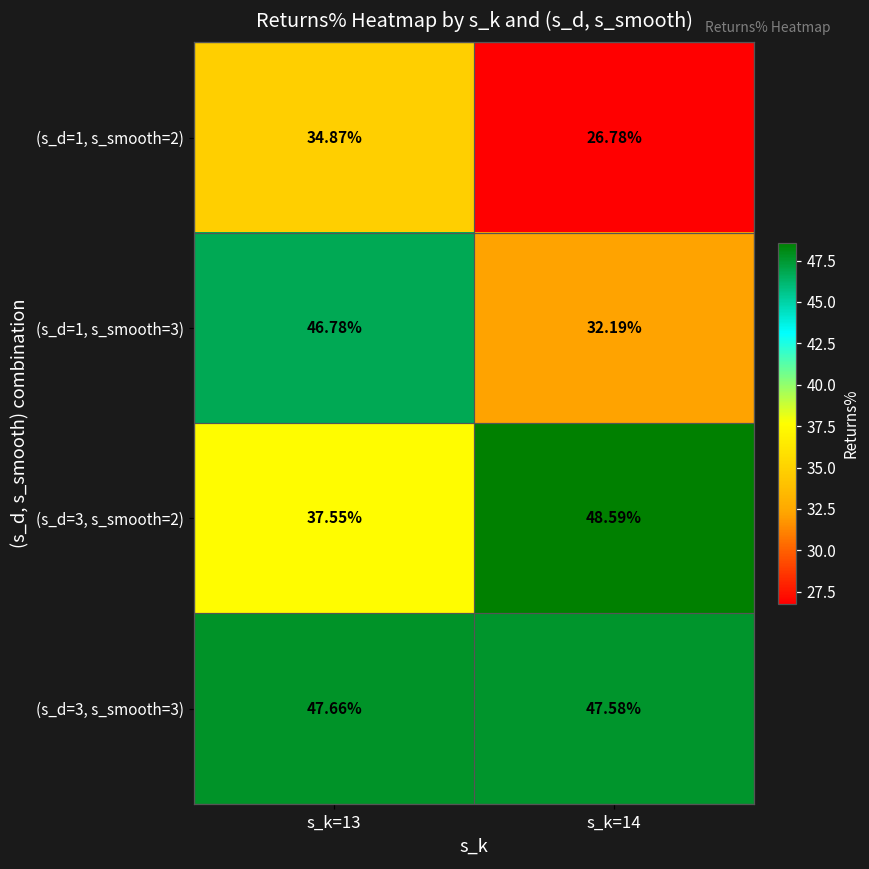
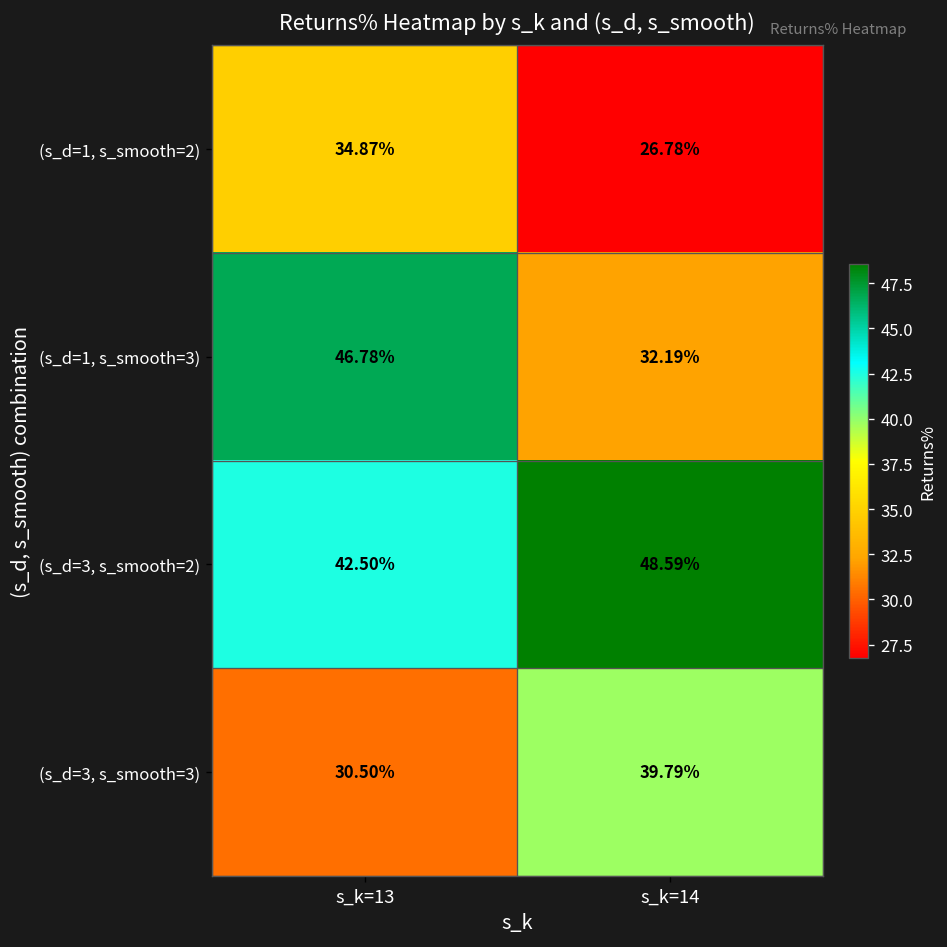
(s_d=3, s_smooth=2), s_k=13: 37.55% -> 42.50%
(s_d=3, s_smooth=3), s_k=13: 47.66% -> 30.50%
(s_d=3, s_smooth=3), s_k=14: 47.58% -> 39.79%
